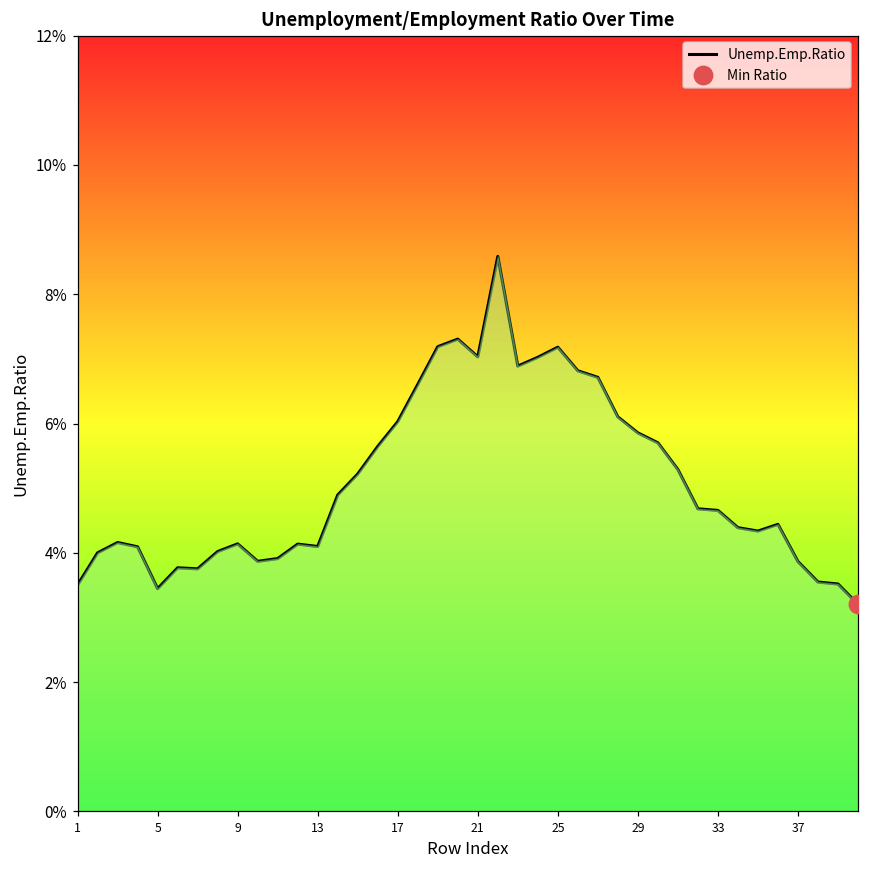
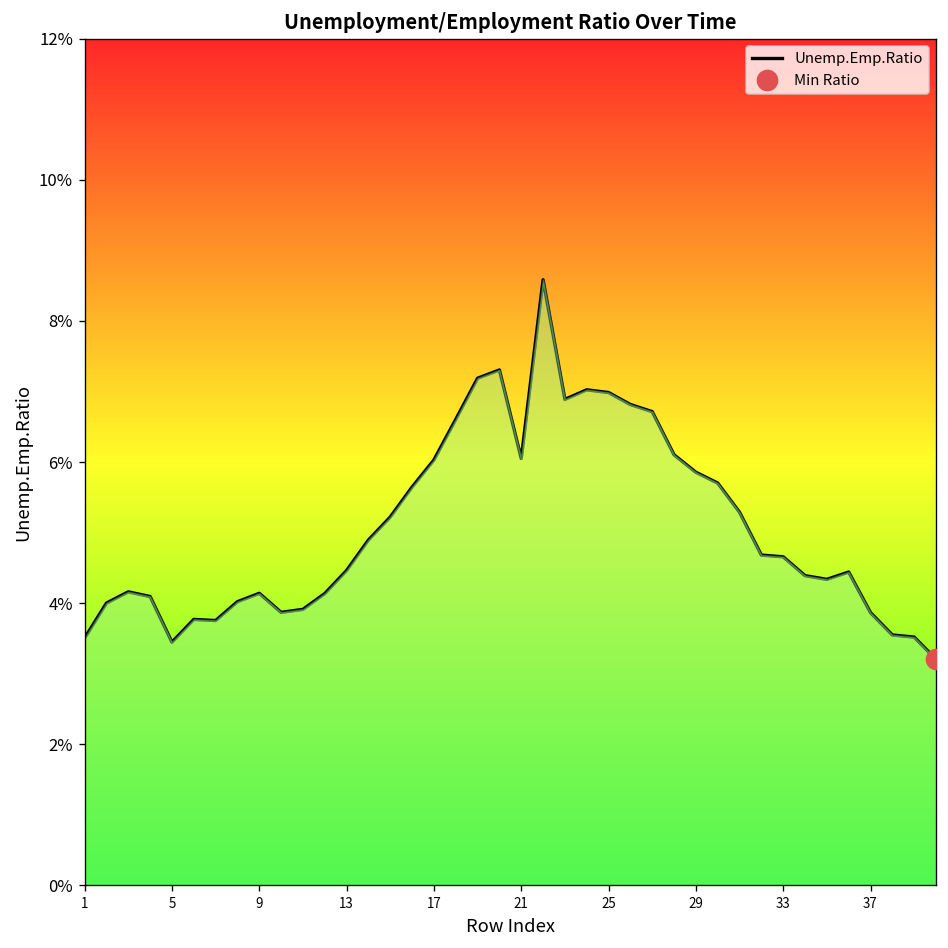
Unemp.Emp.Ratio, 13: 4.1% -> 4.5%
Unemp.Emp.Ratio, 21: 7.0% -> 6.0%
Unemp.Emp.Ratio, 25: 7.2% -> 7.0%
